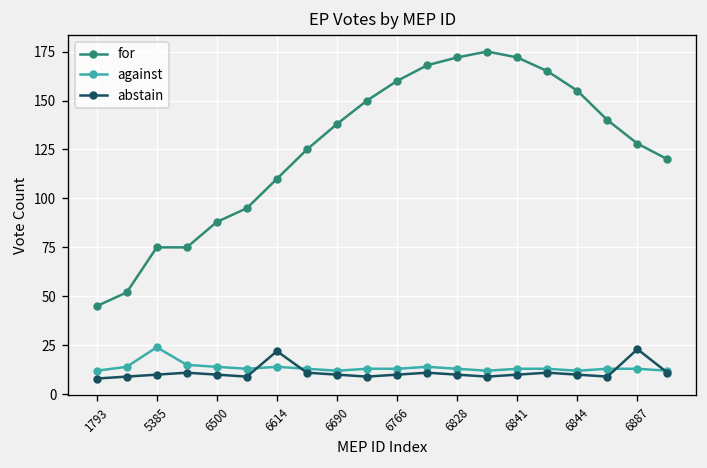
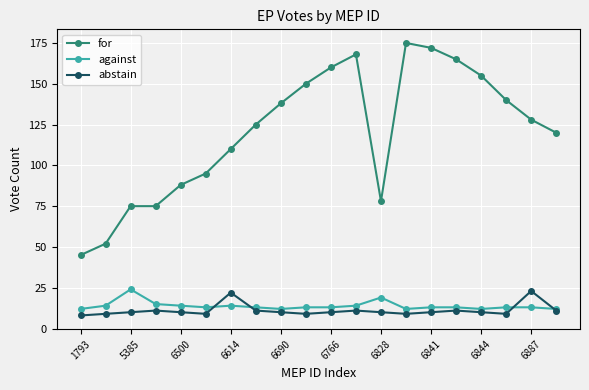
for, 6828: 172 -> 78
against, 6828: 13 -> 19
